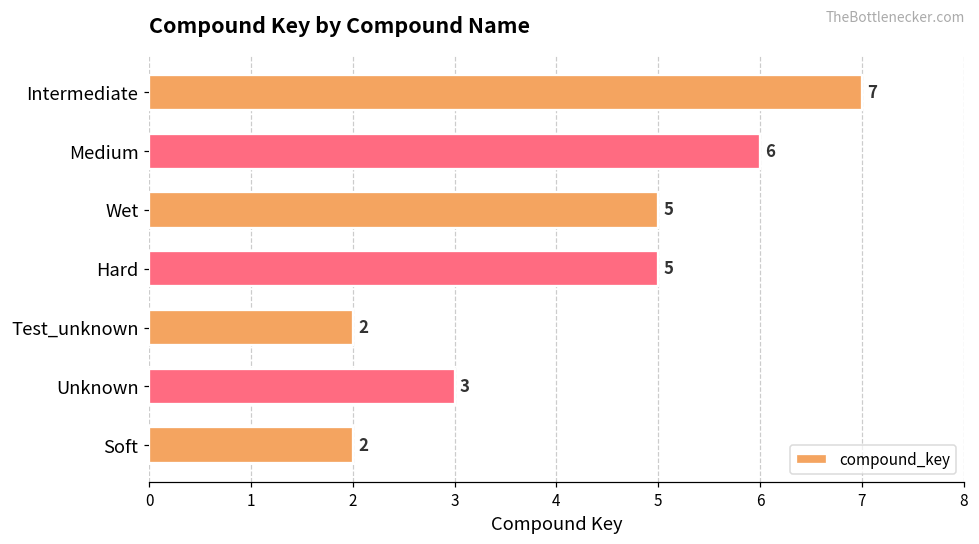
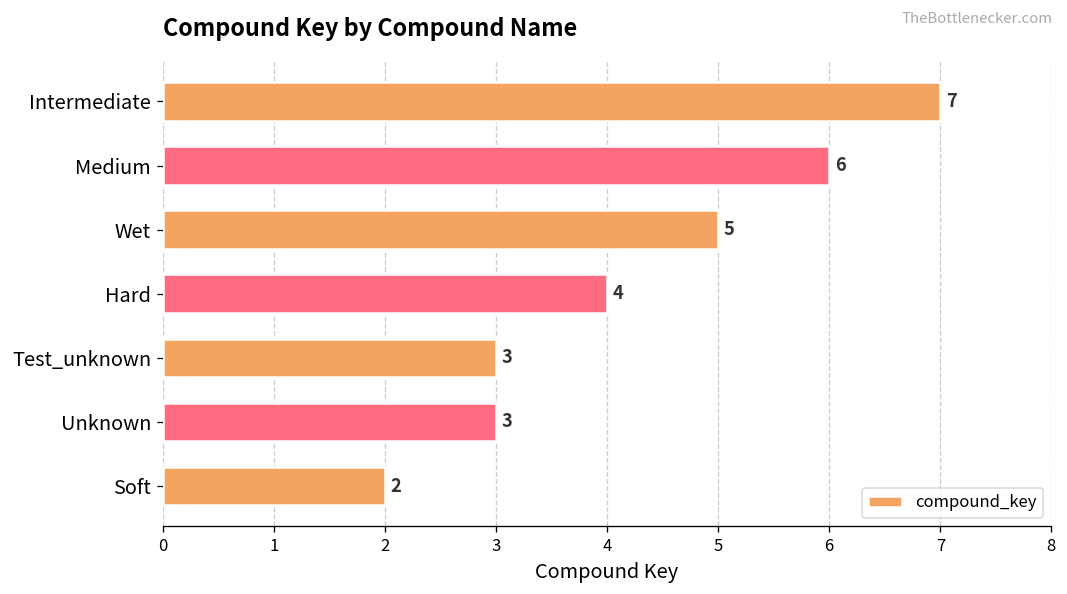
Hard: 5 -> 4
Test_unknown: 2 -> 3
